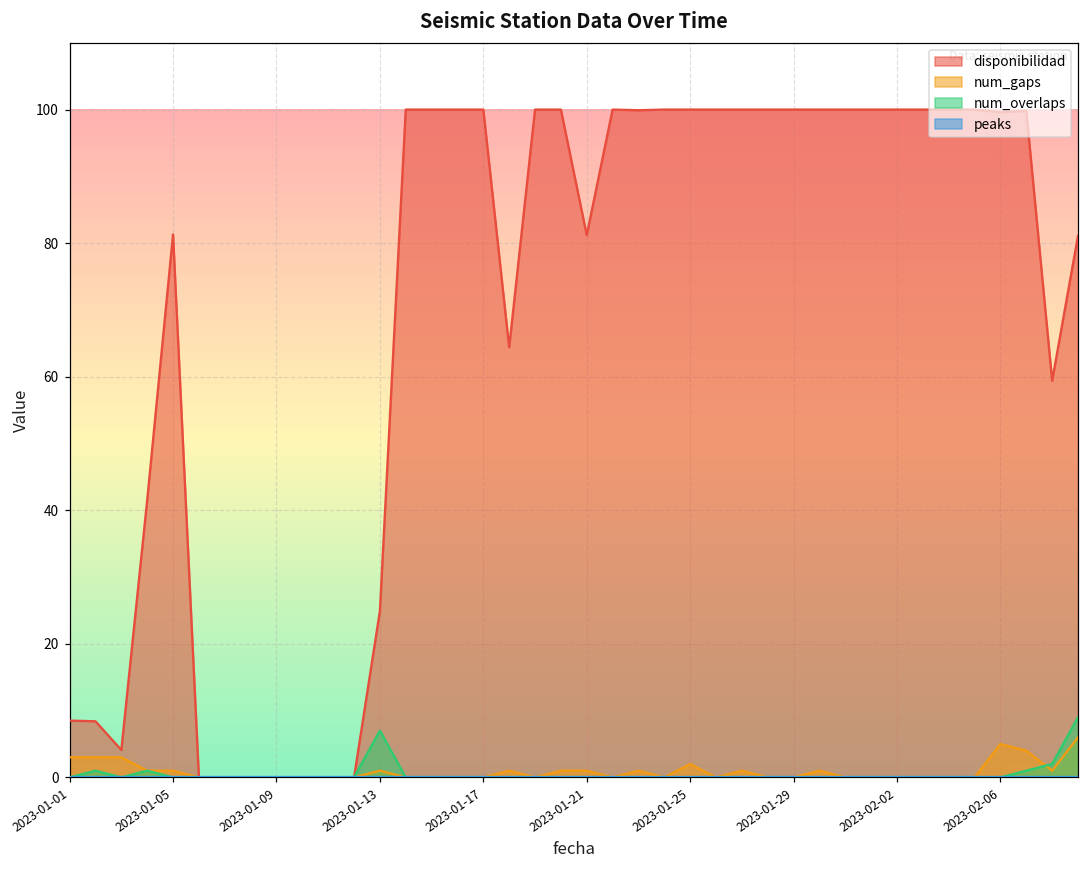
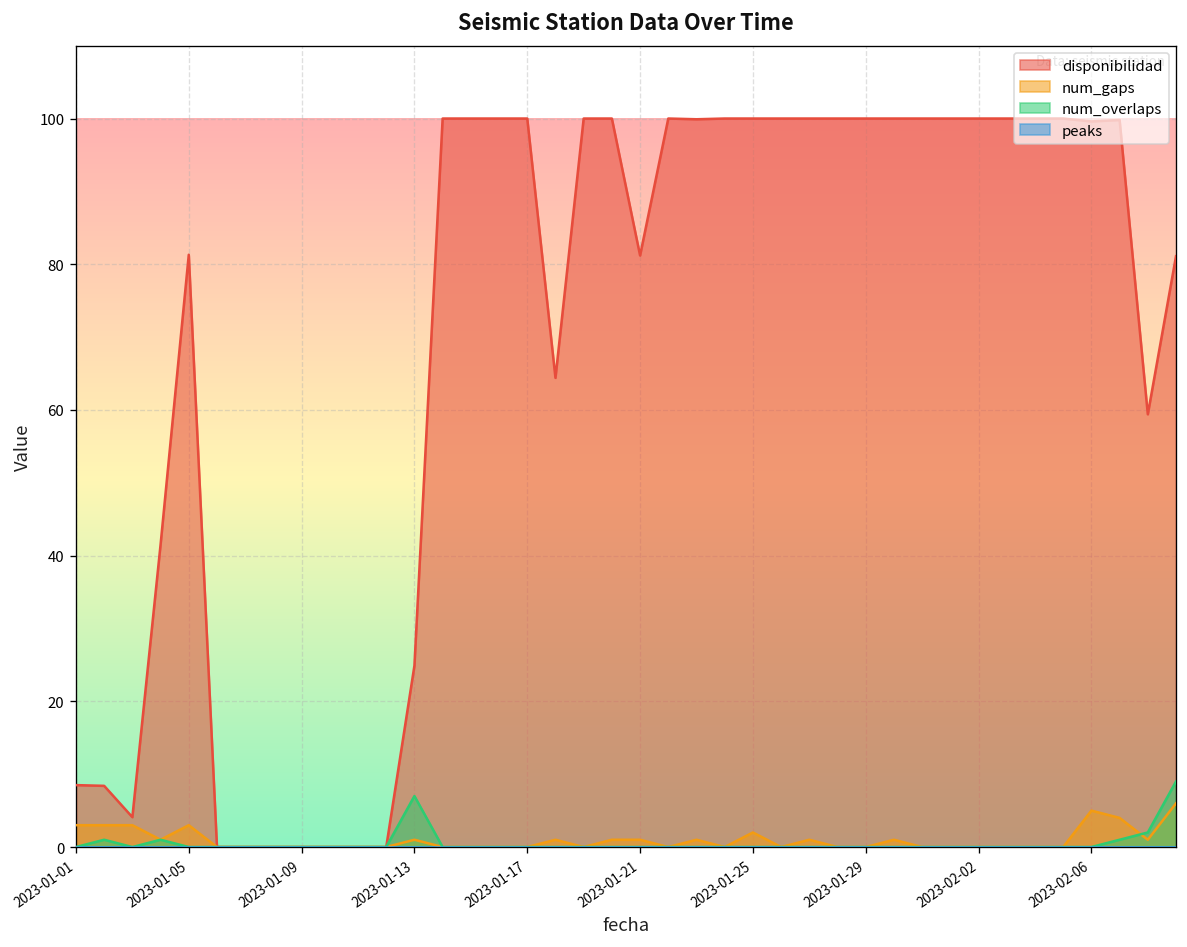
num_gaps, 2023-01-05: 1 -> 3
